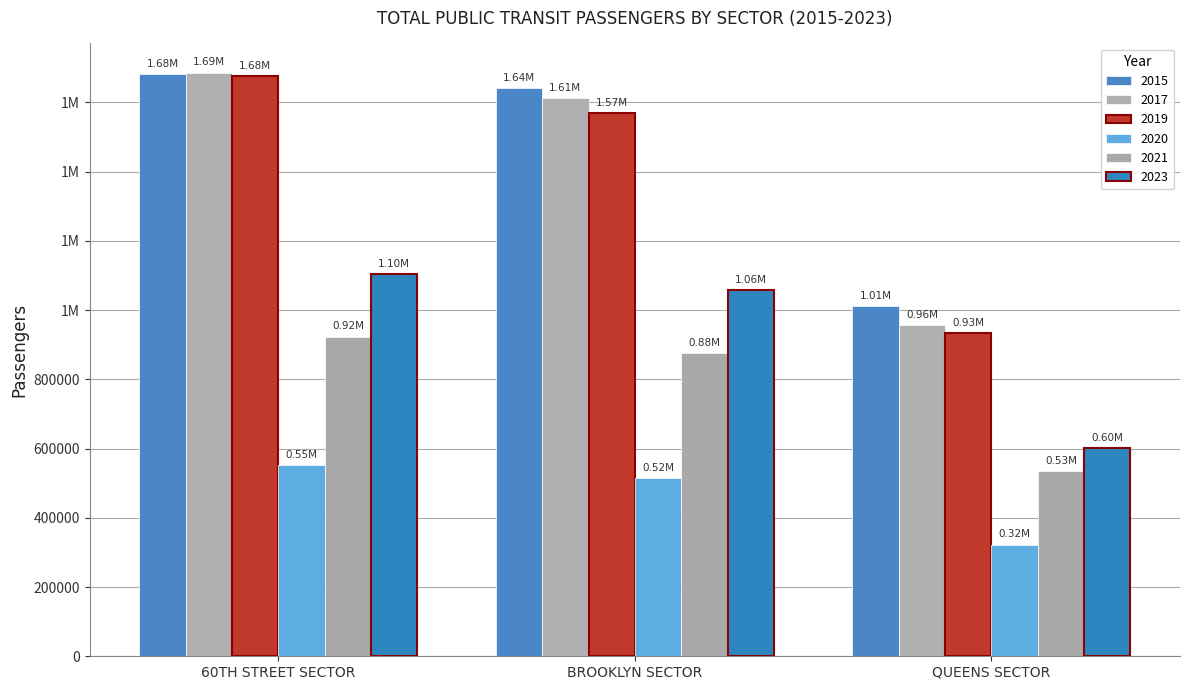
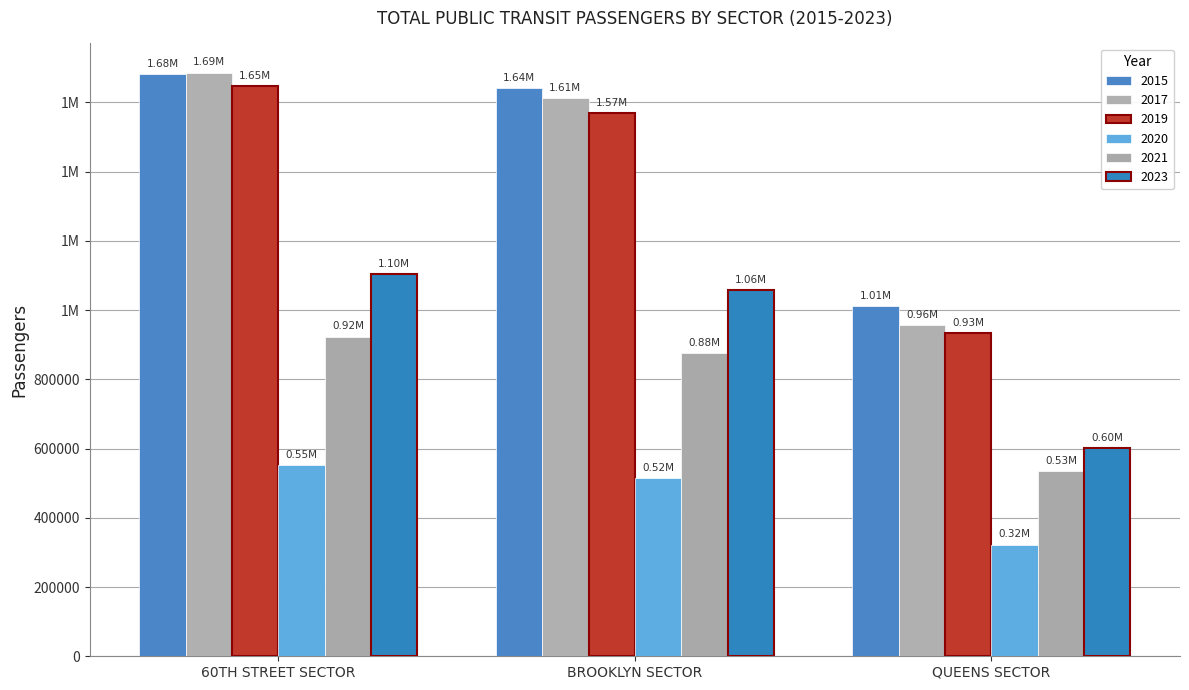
2019, 60TH STREET SECTOR: 1.68M -> 1.65M
